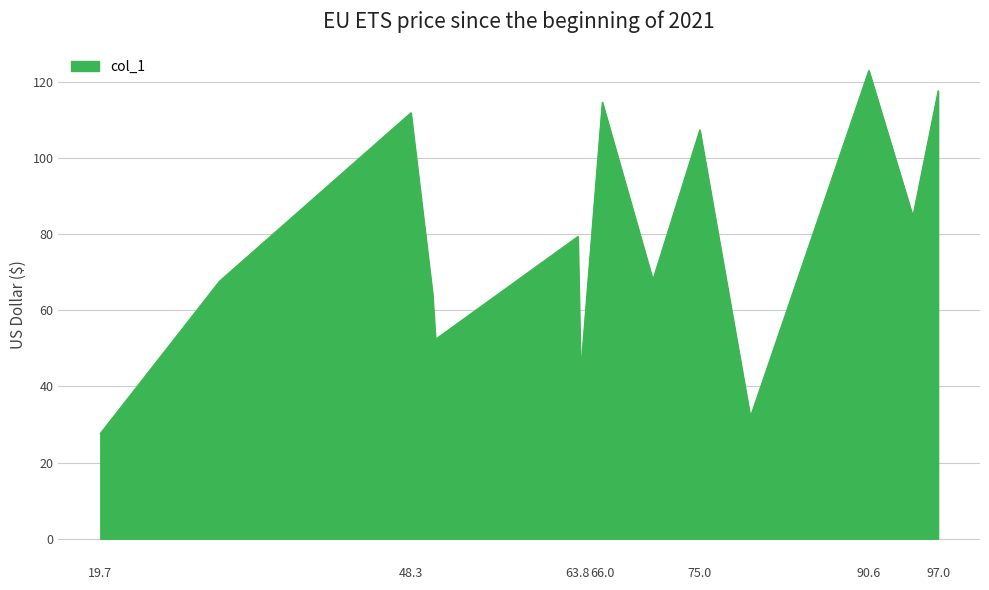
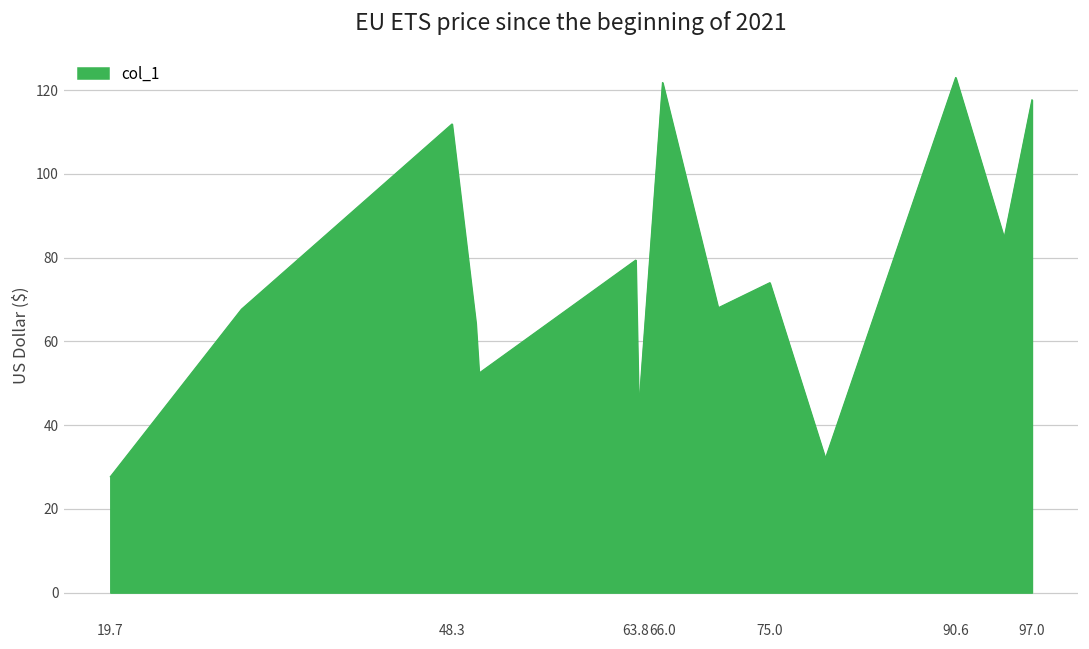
66.0: 115 -> 122
75.0: 107 -> 74
